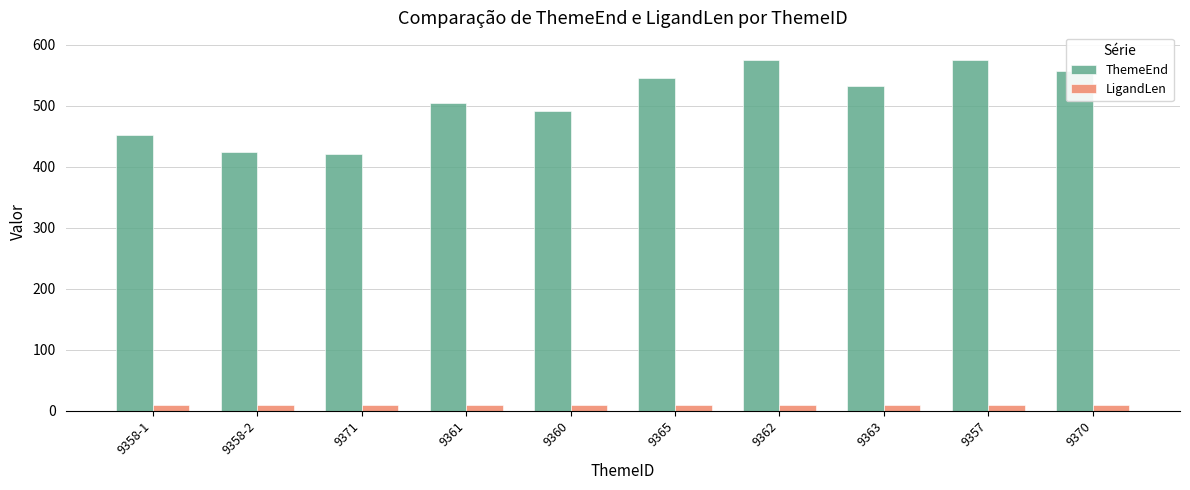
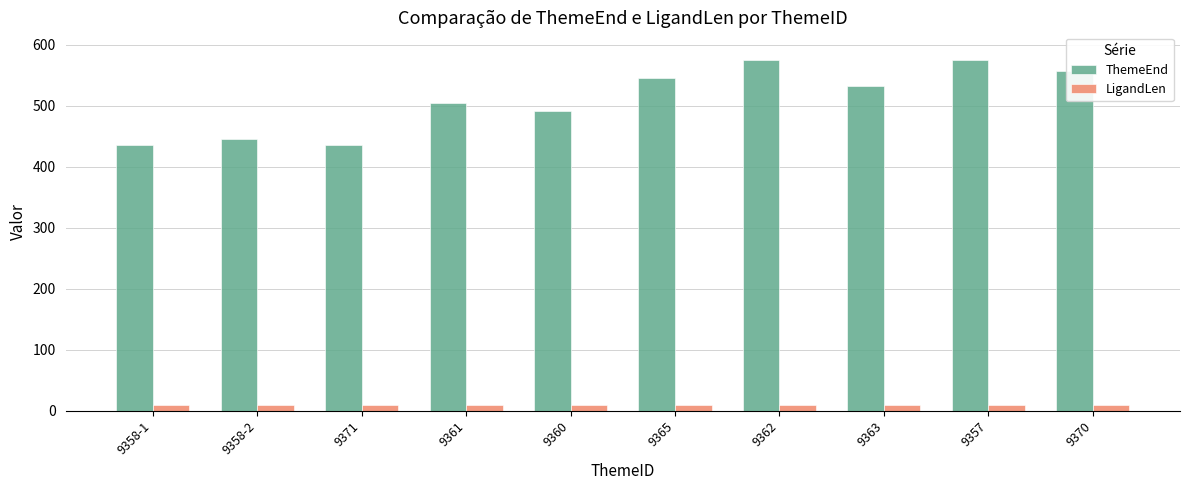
ThemeEnd, 9358-1: 450 -> 440
ThemeEnd, 9358-2: 420 -> 450
ThemeEnd, 9371: 420 -> 440
